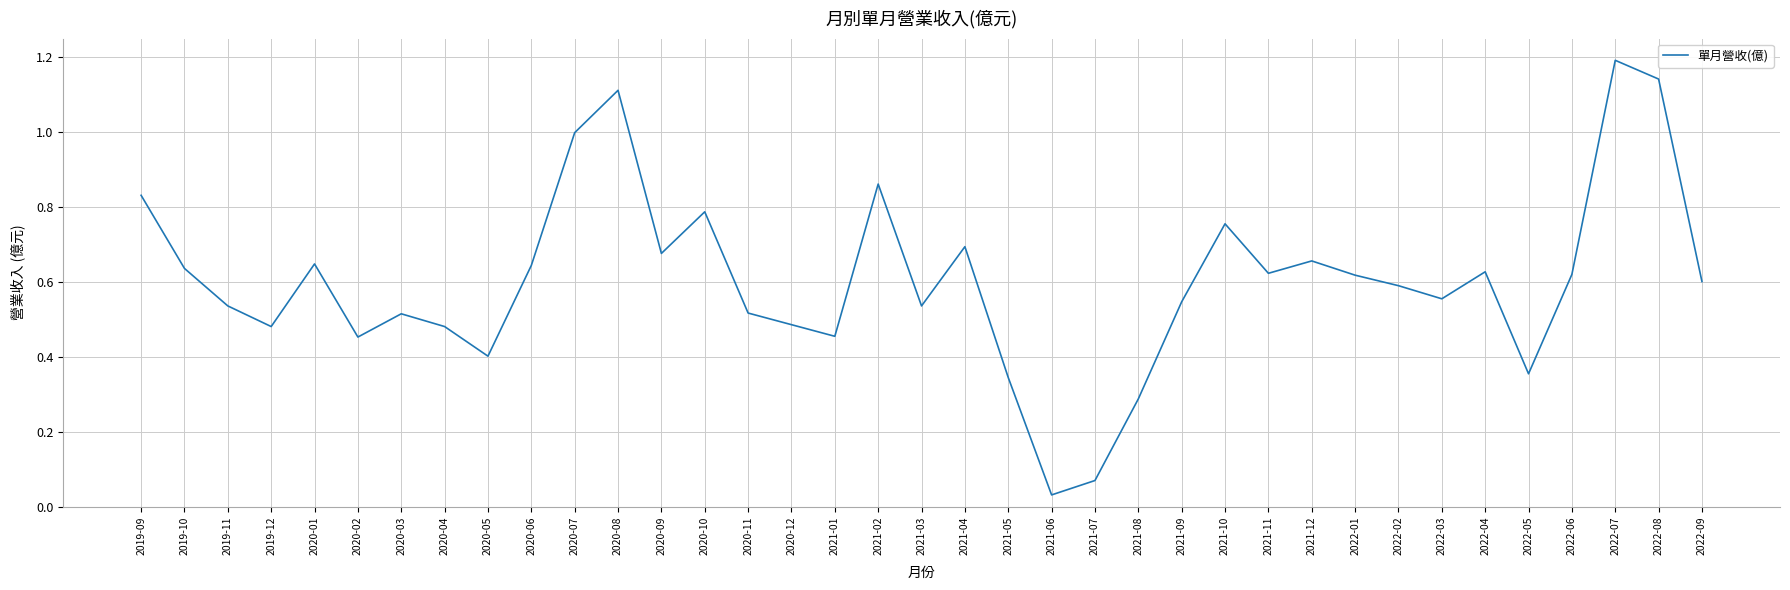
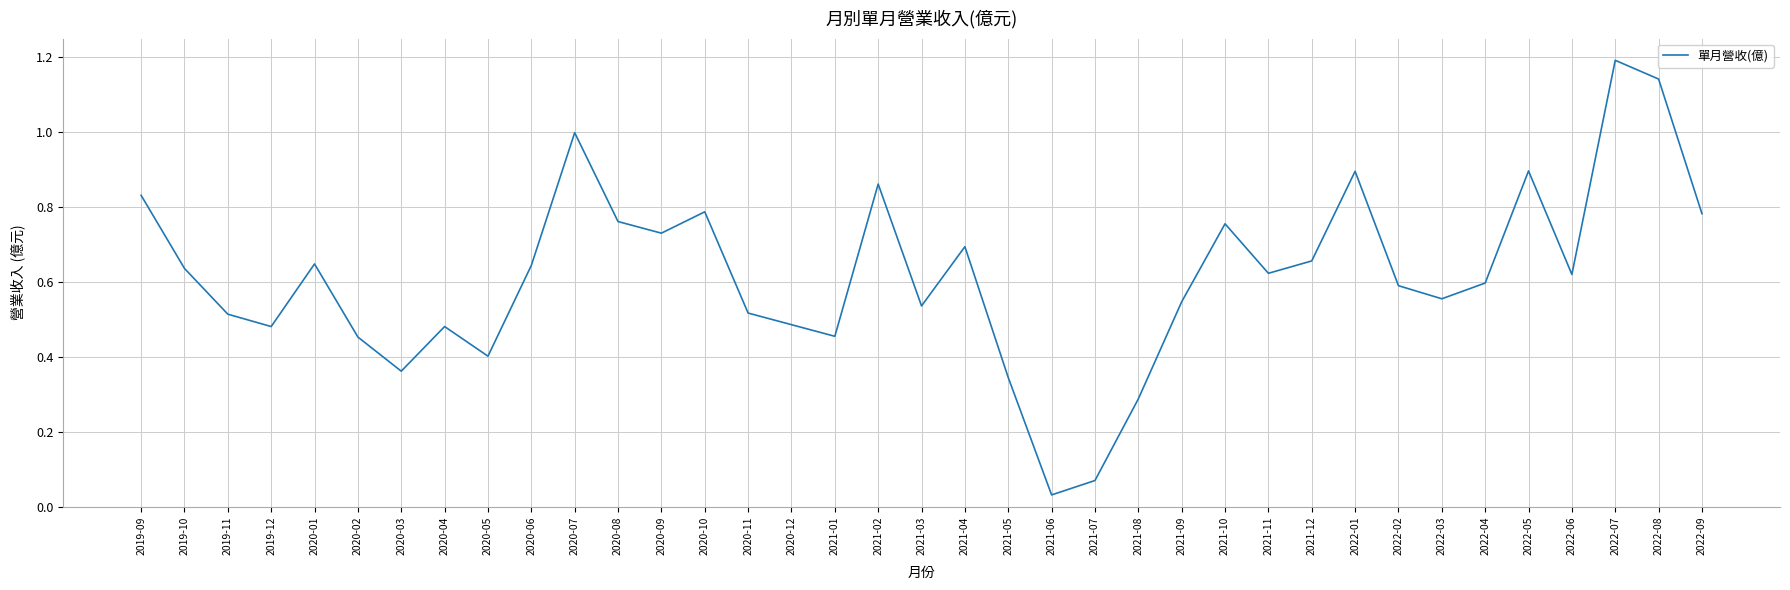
2019-11: 0.54 -> 0.51
2020-03: 0.51 -> 0.36
2020-08: 1.11 -> 0.76
2020-09: 0.68 -> 0.73
2022-01: 0.62 -> 0.89
2022-04: 0.63 -> 0.60
2022-05: 0.35 -> 0.90
2022-09: 0.60 -> 0.78
